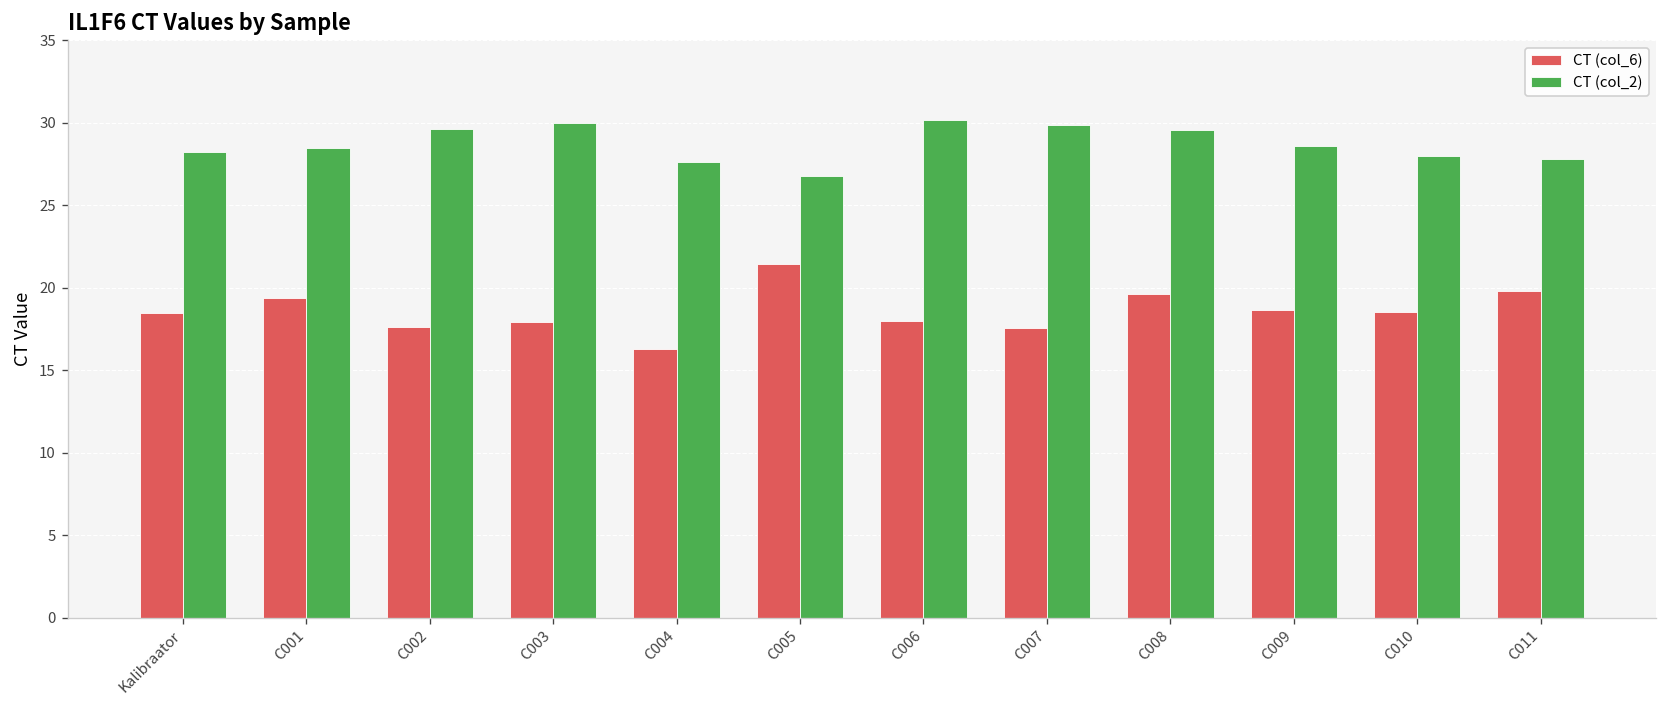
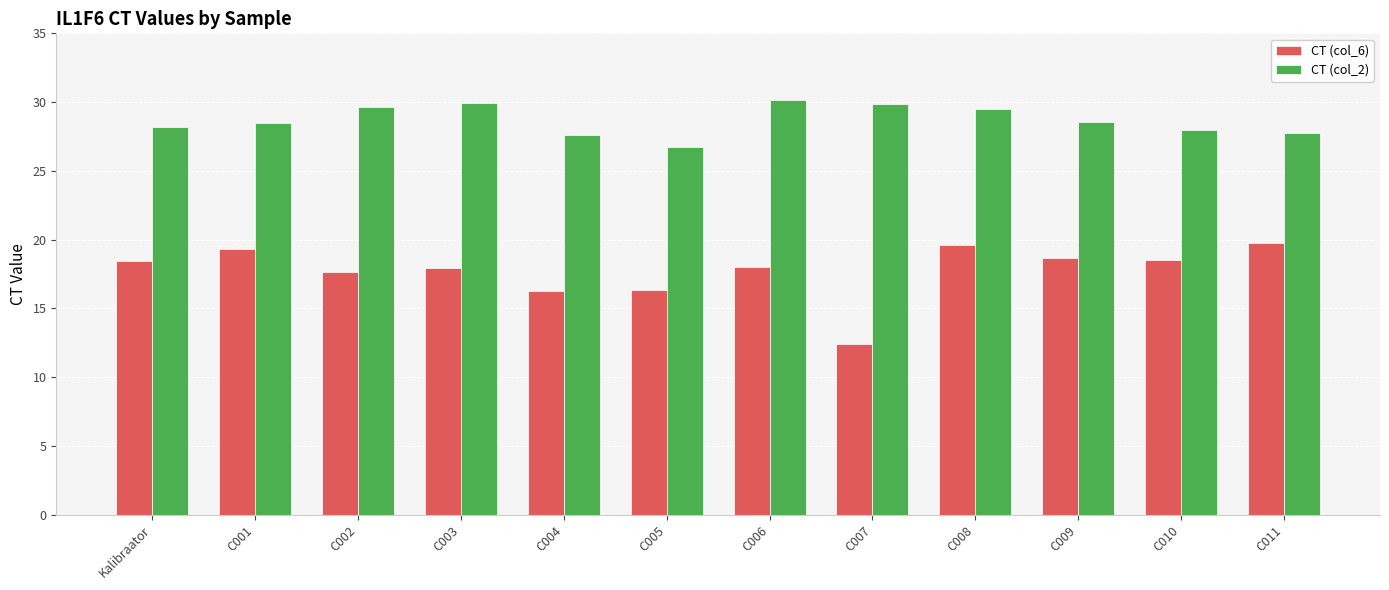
CT (col_6), C005: 21.4 -> 16.3
CT (col_6), C007: 17.6 -> 12.4
